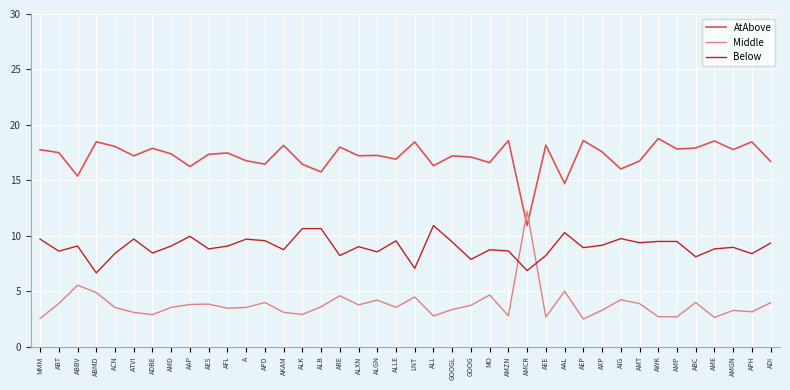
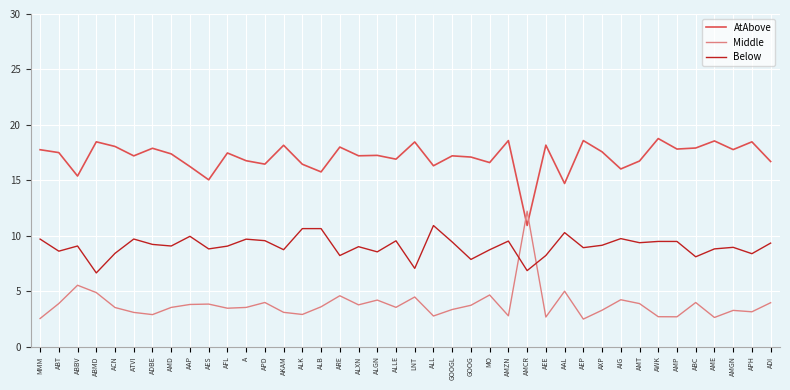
Below, ADBE: 8.4 -> 9.2
AtAbove, AES: 17.3 -> 15.0
Below, AMZN: 8.6 -> 9.5
